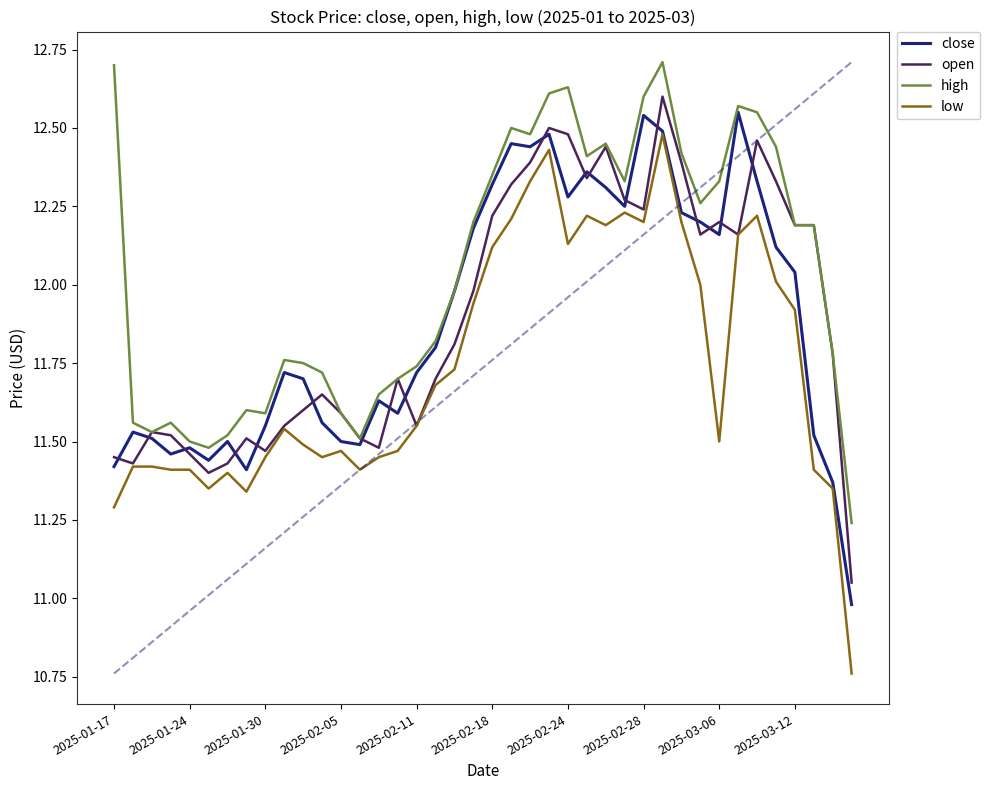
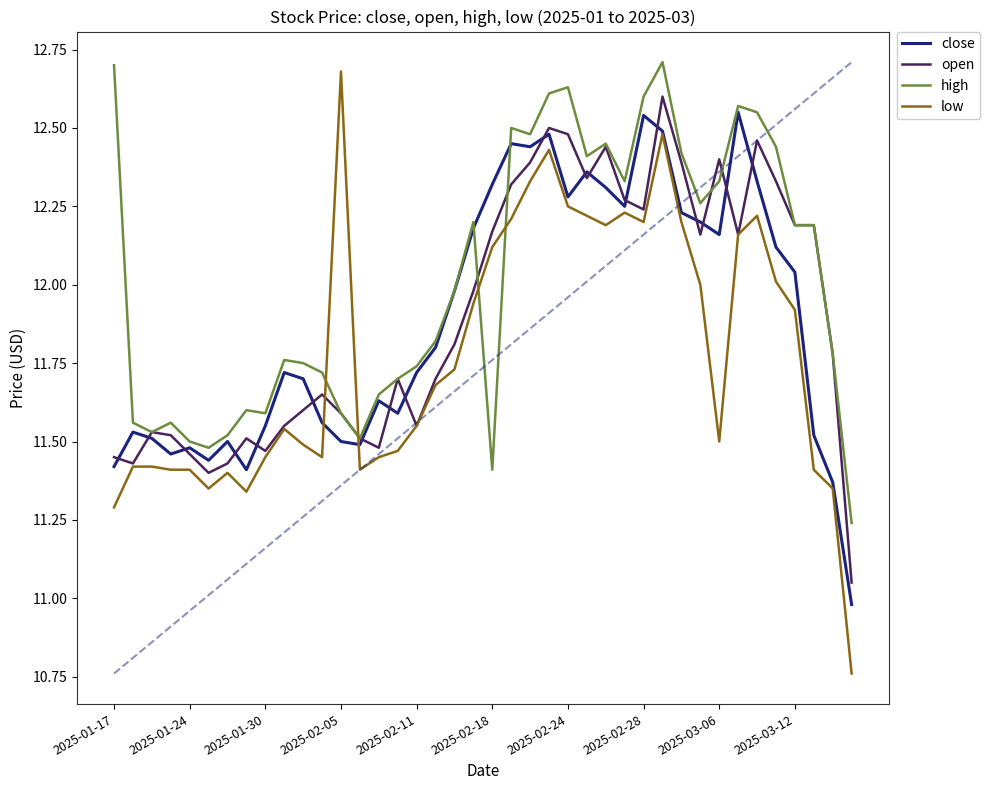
low, 2025-02-05: 11.47 -> 12.68
open, 2025-02-18: 12.22 -> 12.17
high, 2025-02-18: 12.35 -> 11.41
low, 2025-02-24: 12.13 -> 12.25
open, 2025-03-06: 12.2 -> 12.4
